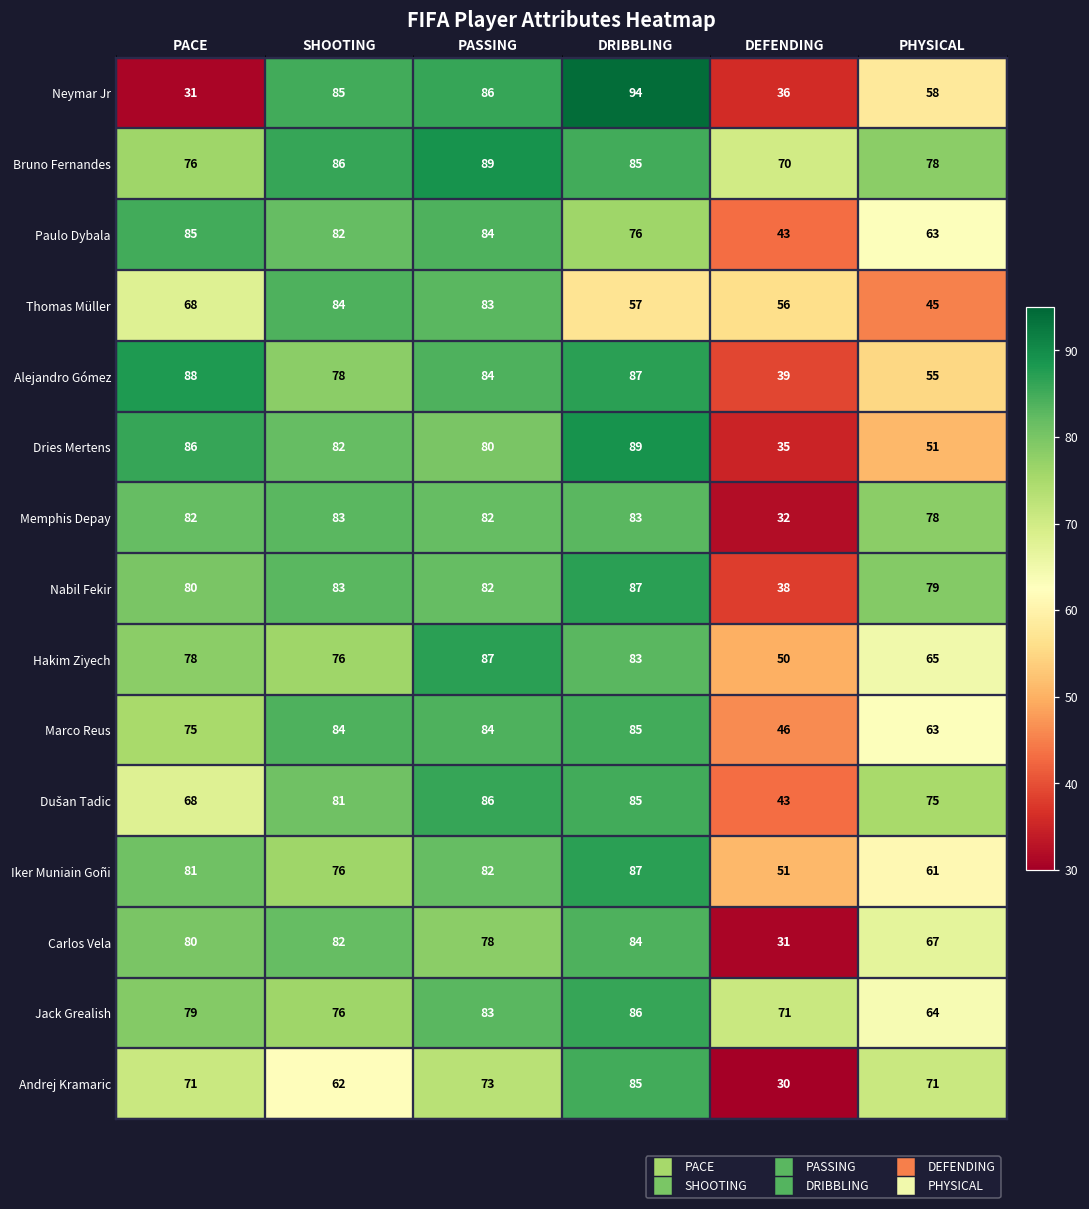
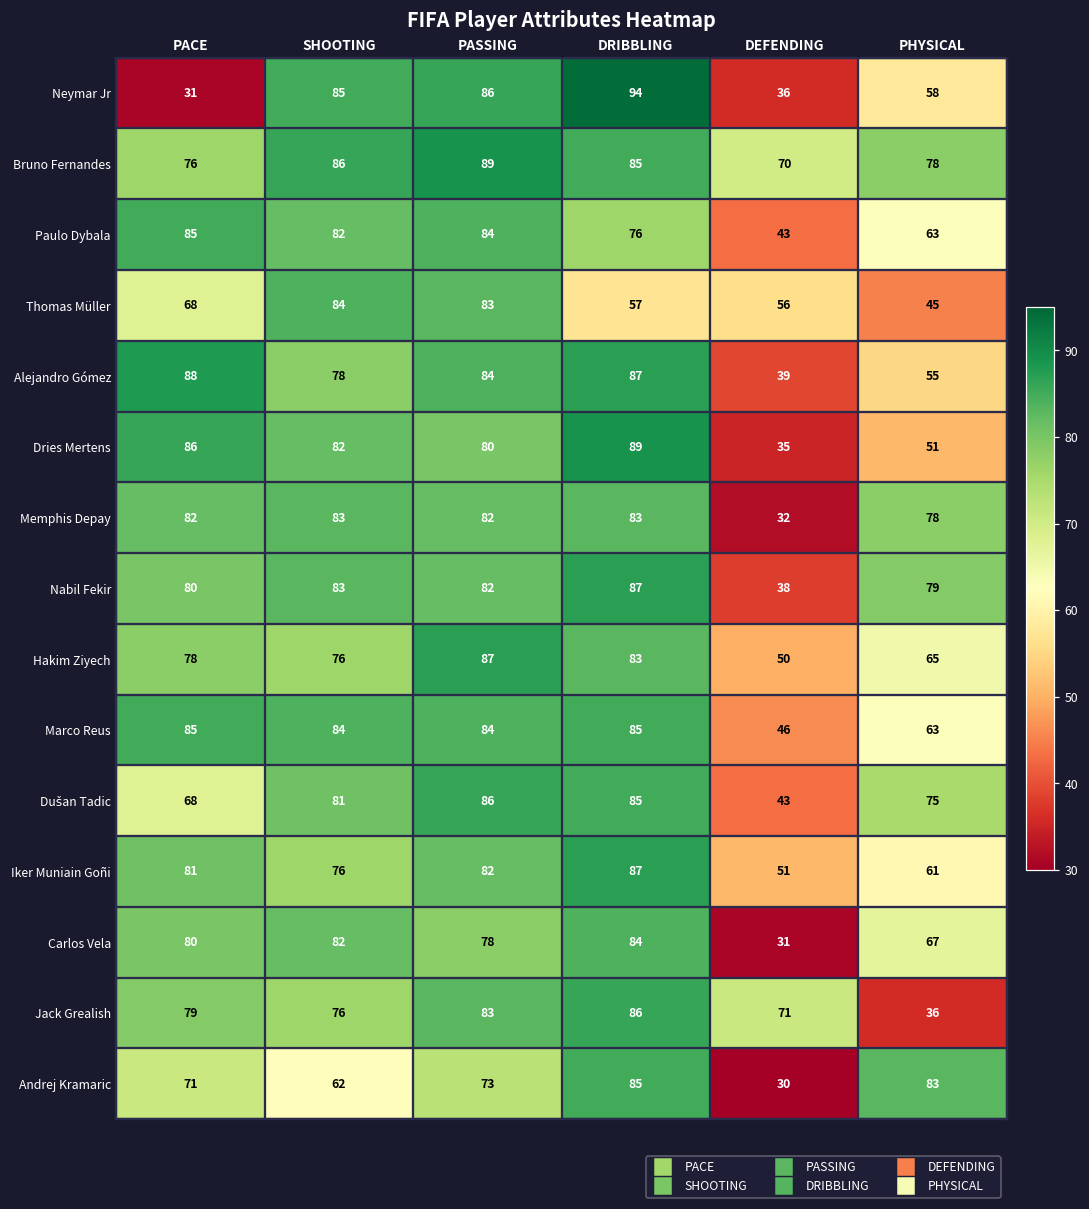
Marco Reus, PACE: 75 -> 85
Jack Grealish, PHYSICAL: 64 -> 36
Andrej Kramaric, PHYSICAL: 71 -> 83
